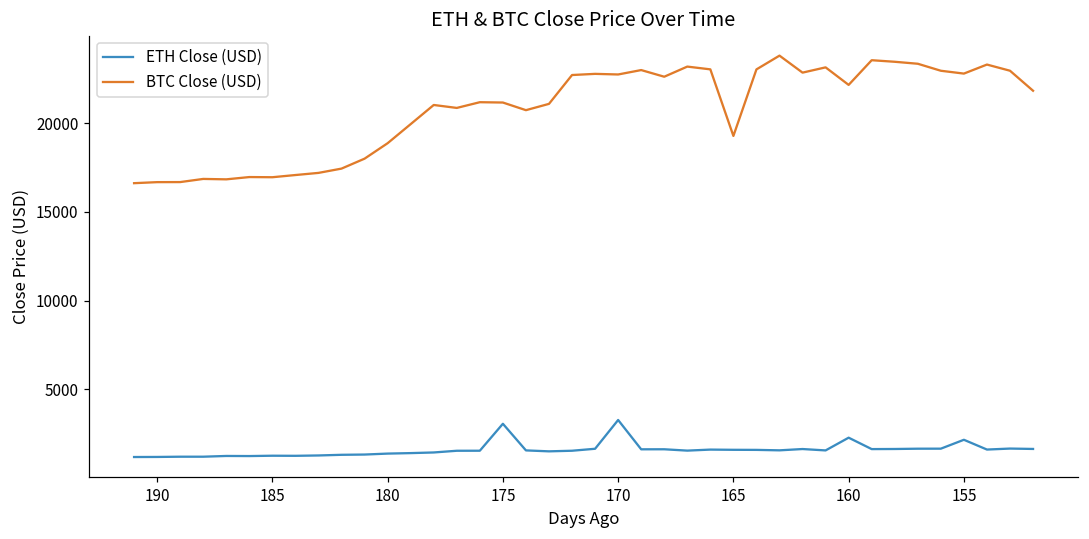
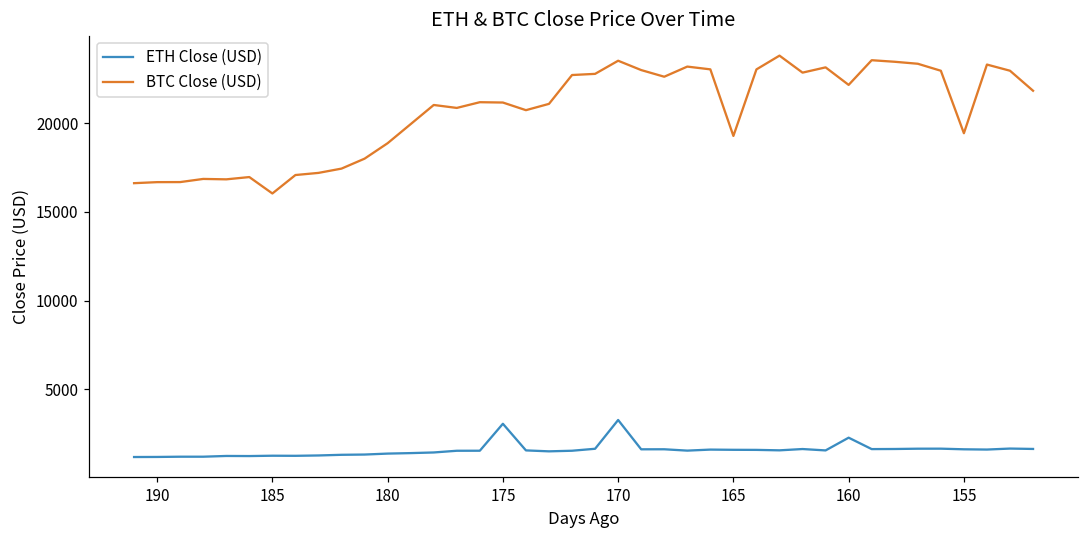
BTC Close (USD), 185: 17000 -> 16000
BTC Close (USD), 170: 22700 -> 23500
ETH Close (USD), 155: 2200 -> 1600
BTC Close (USD), 155: 22800 -> 19400
